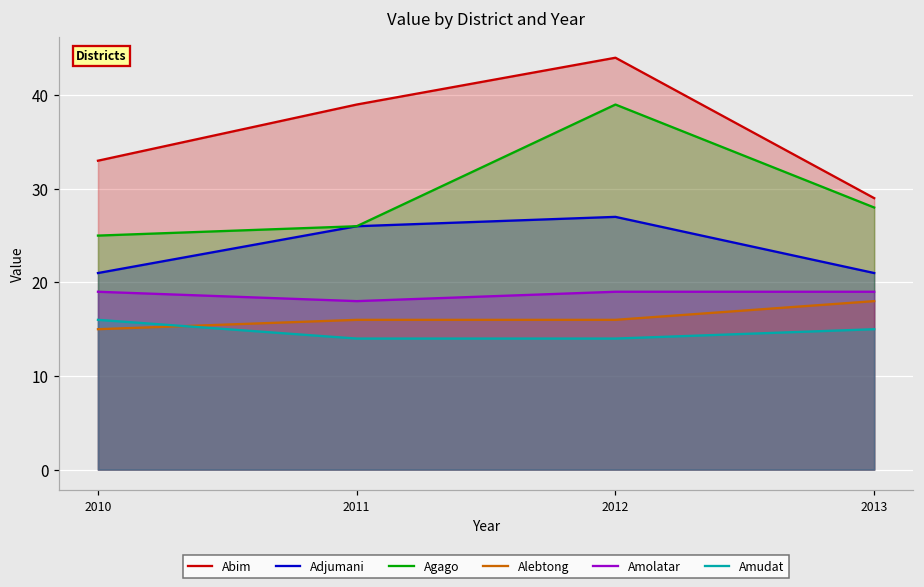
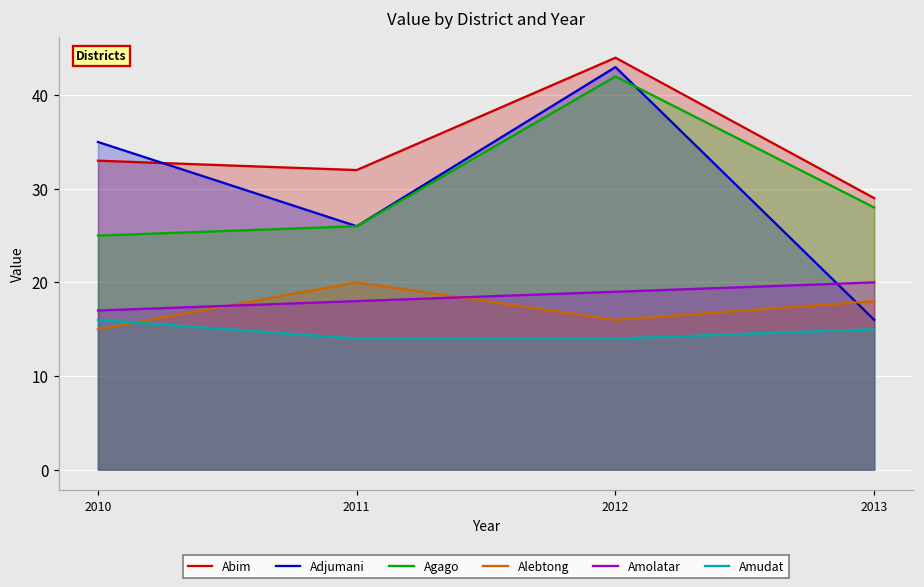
Adjumani, 2010: 21 -> 35
Amolatar, 2010: 19 -> 17
Abim, 2011: 39 -> 32
Alebtong, 2011: 16 -> 20
Adjumani, 2012: 27 -> 43
Agago, 2012: 39 -> 42
Adjumani, 2013: 21 -> 16
Amolatar, 2013: 19 -> 20
